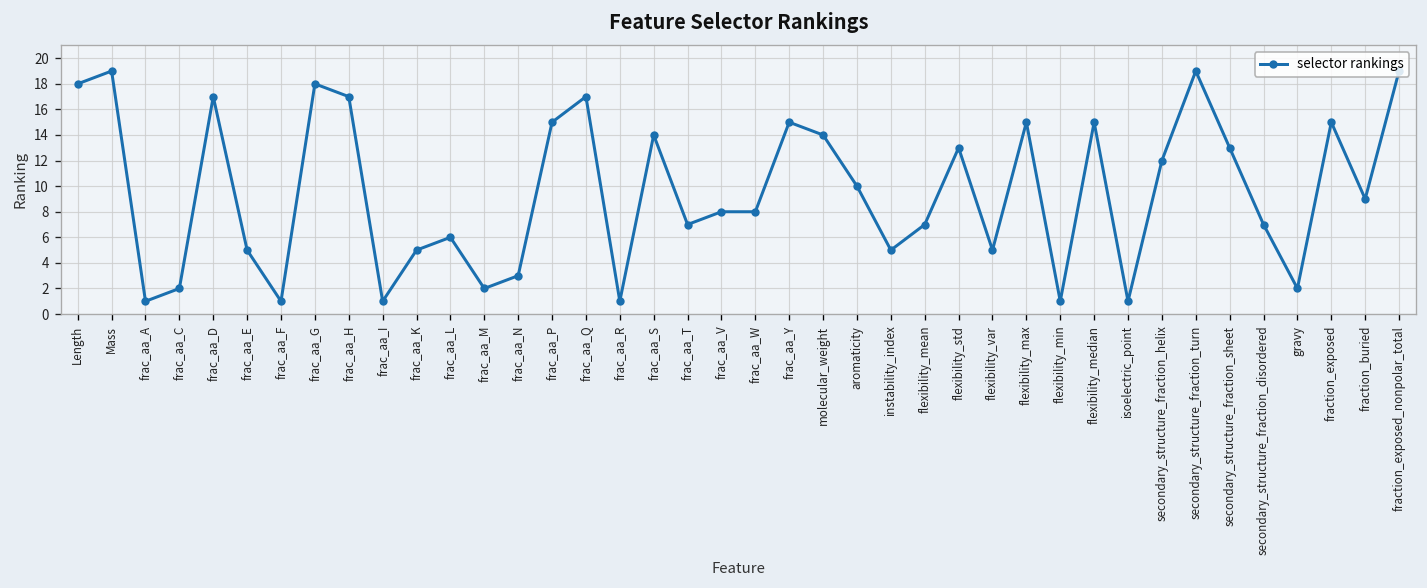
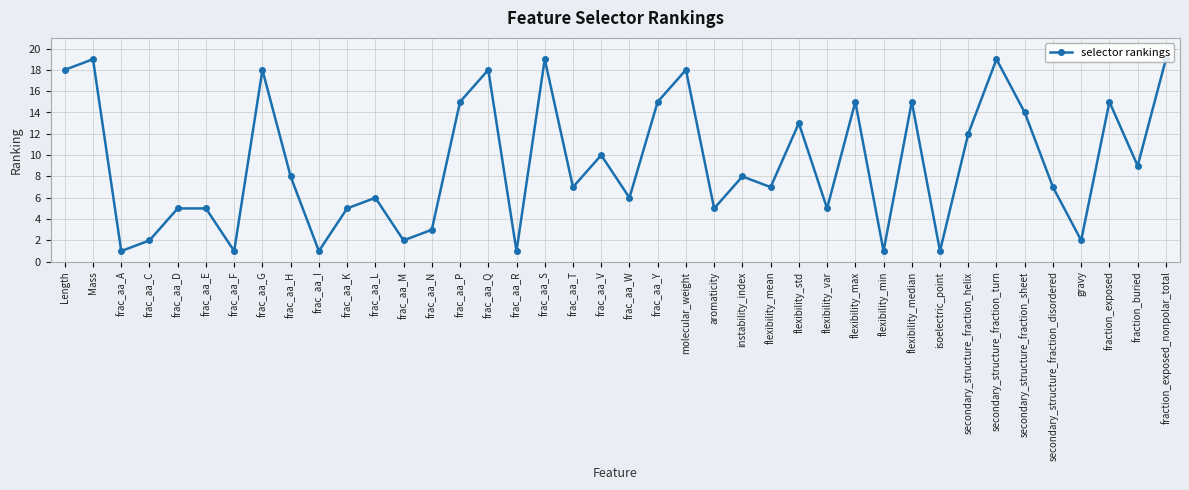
frac_aa_D: 17 -> 5
frac_aa_H: 17 -> 8
frac_aa_Q: 17 -> 18
frac_aa_S: 14 -> 19
frac_aa_V: 8 -> 10
frac_aa_W: 8 -> 6
molecular_weight: 14 -> 18
aromaticity: 10 -> 5
instability_index: 5 -> 8
secondary_structure_fraction_sheet: 13 -> 14
